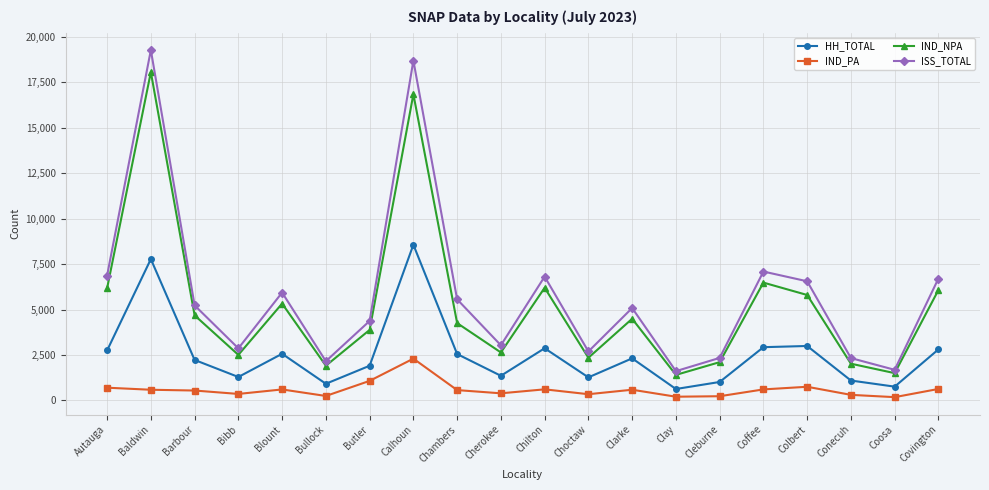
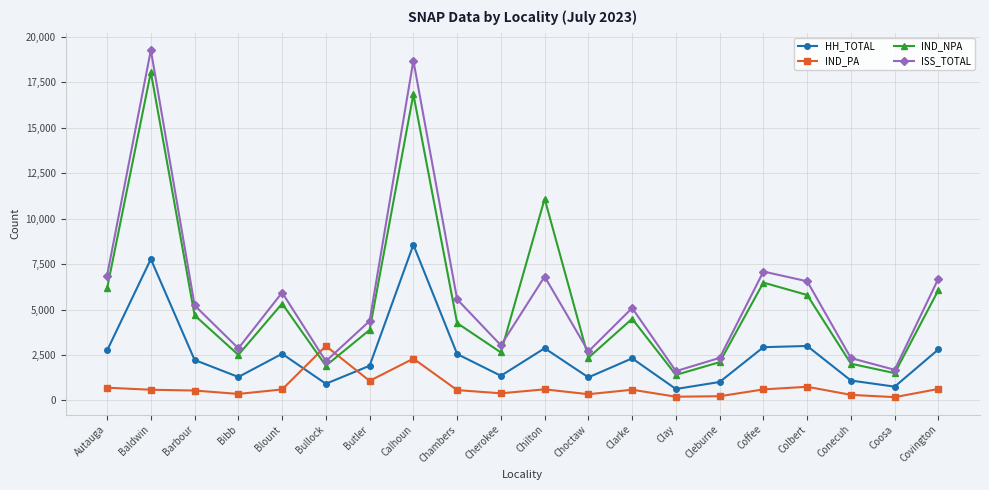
IND_PA, Bullock: 200 -> 3,000
IND_NPA, Chilton: 6,200 -> 11,100
